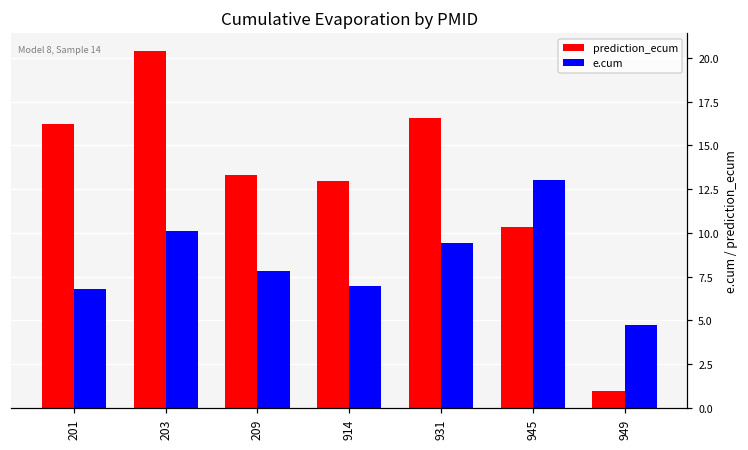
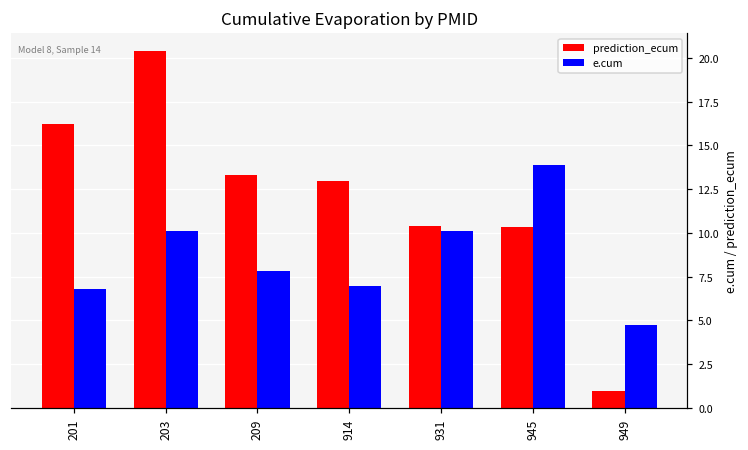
prediction_ecum, 931: 16.6 -> 10.4
e.cum, 931: 9.4 -> 10.1
e.cum, 945: 13.0 -> 13.9
